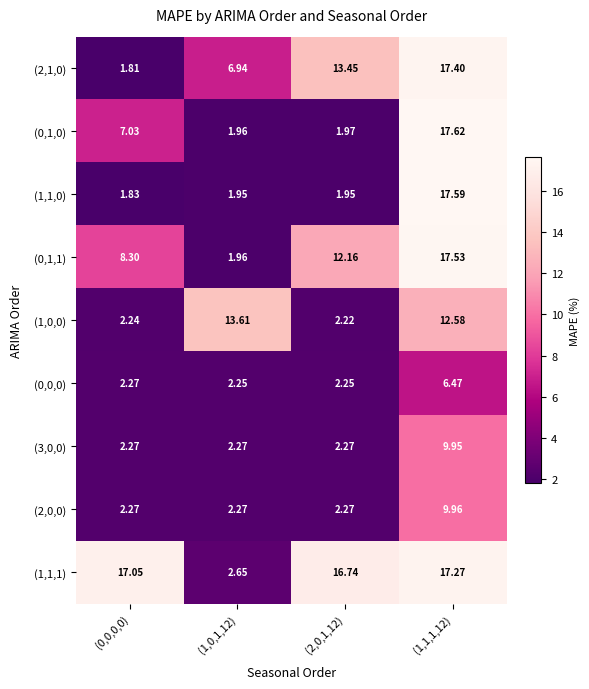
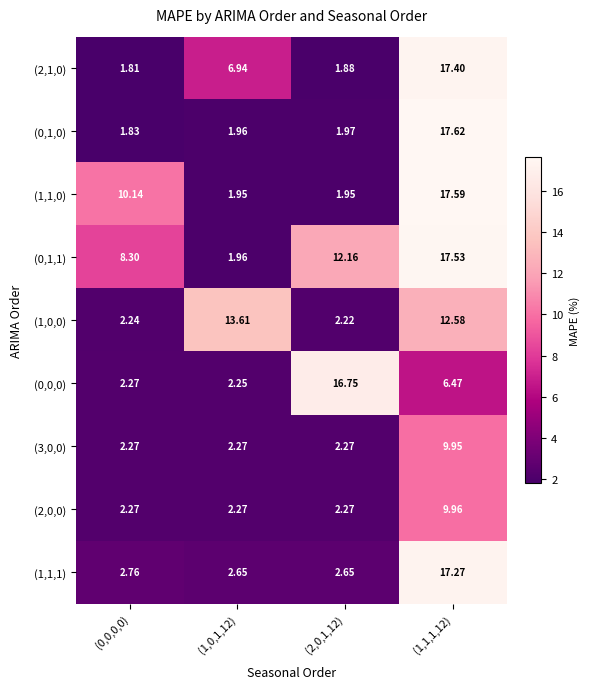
(2,1,0), (2,0,1,12): 13.45 -> 1.88
(0,1,0), (0,0,0,0): 7.03 -> 1.83
(1,1,0), (0,0,0,0): 1.83 -> 10.14
(0,0,0), (2,0,1,12): 2.25 -> 16.75
(1,1,1), (0,0,0,0): 17.05 -> 2.76
(1,1,1), (2,0,1,12): 16.74 -> 2.65
